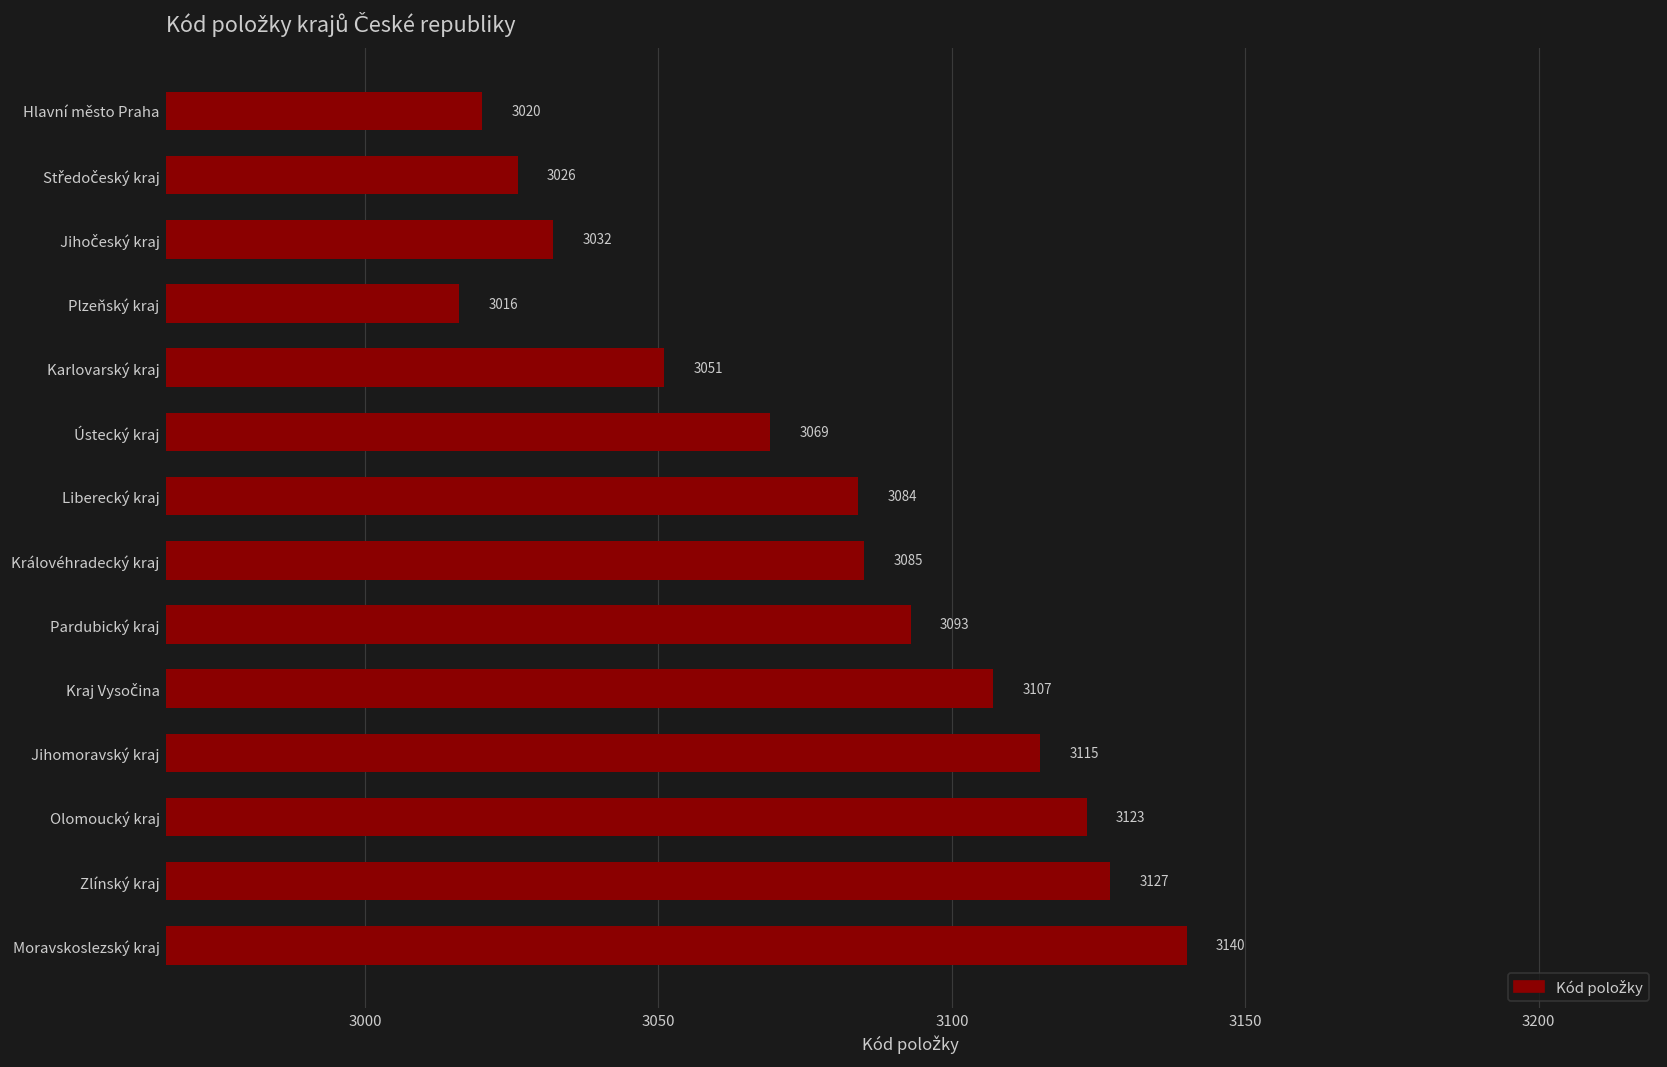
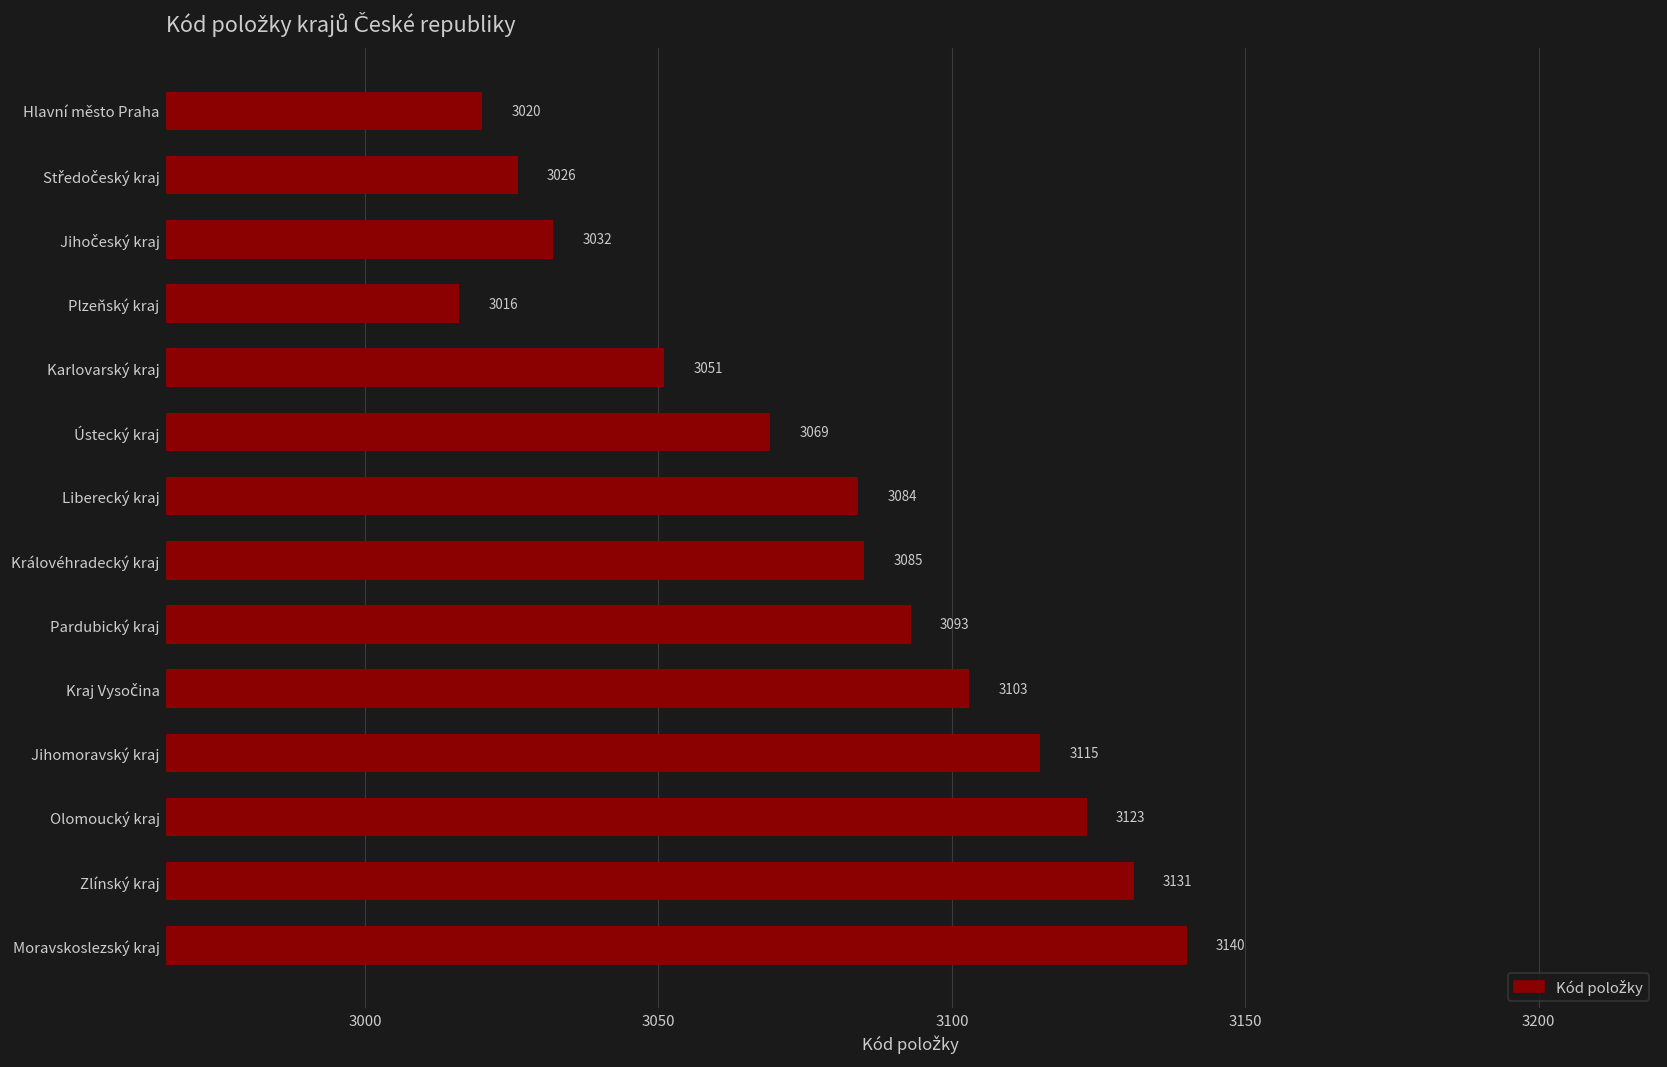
Kraj Vysočina: 3107 -> 3103
Zlínský kraj: 3127 -> 3131
